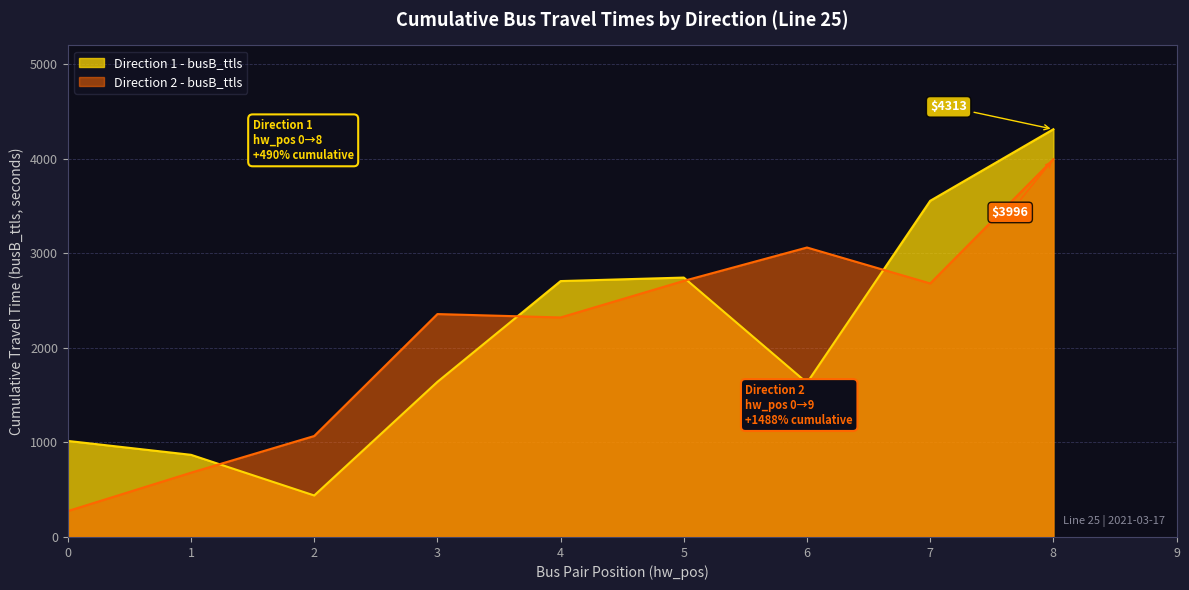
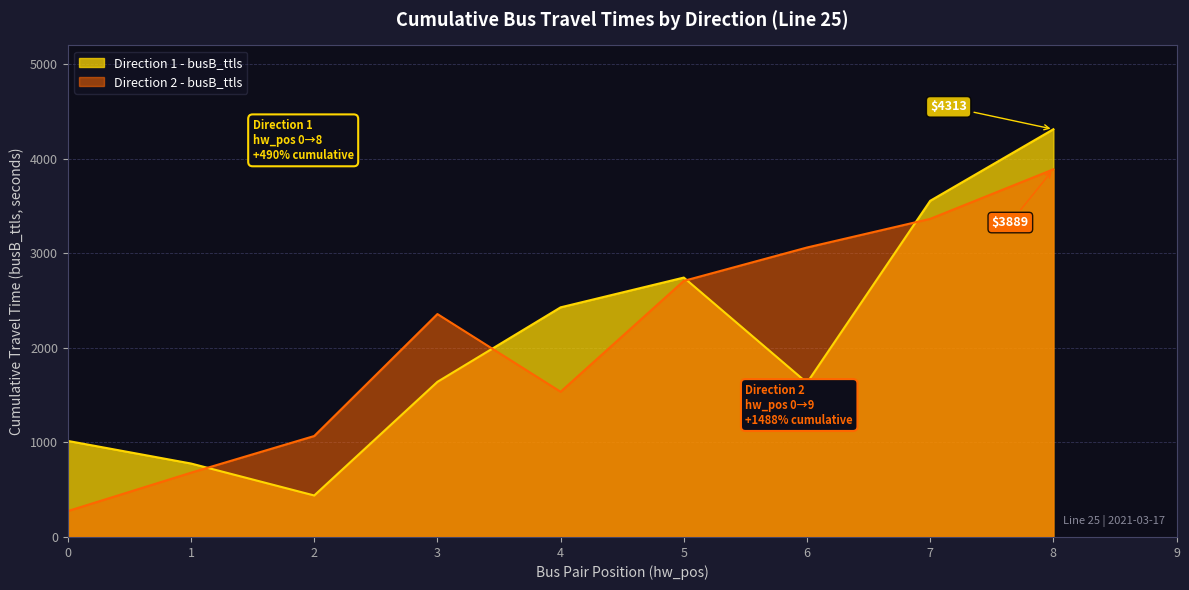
Direction 1 - busB_ttls, 1: 900 -> 800
Direction 1 - busB_ttls, 4: 2700 -> 2400
Direction 2 - busB_ttls, 4: 2300 -> 1500
Direction 2 - busB_ttls, 7: 2700 -> 3400
Direction 2 - busB_ttls, 8: $3996 -> $3889
